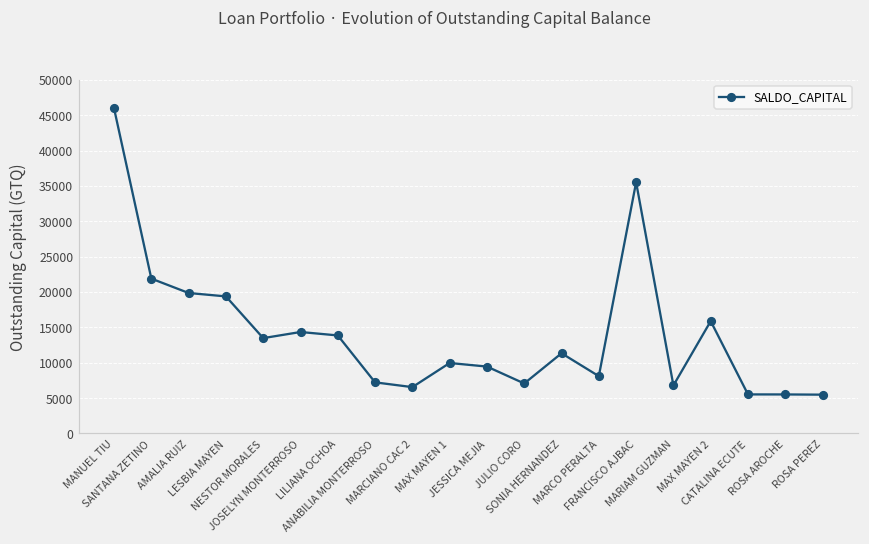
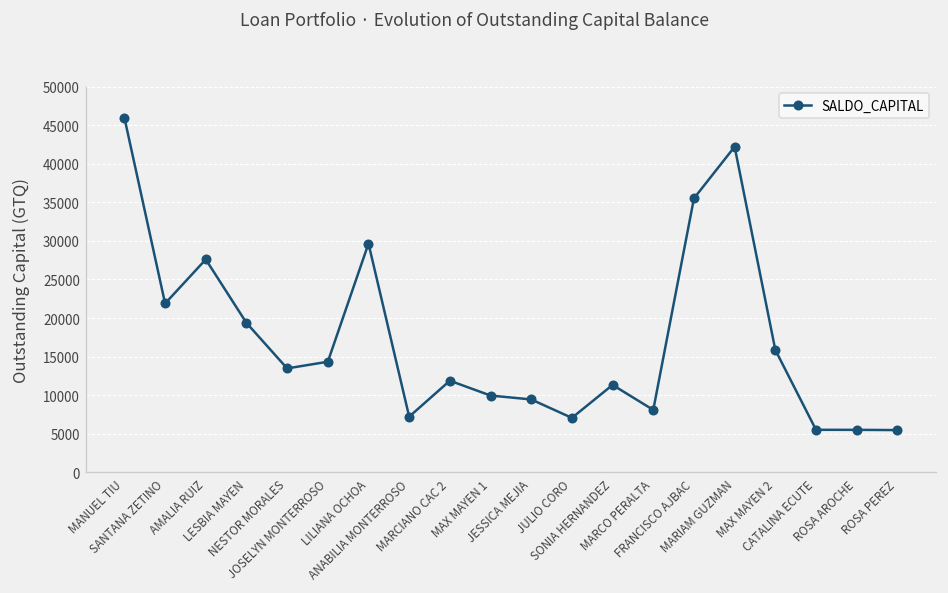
AMALIA RUIZ: 20000 -> 28000
LILIANA OCHOA: 14000 -> 30000
MARCIANO CAC 2: 7000 -> 12000
MARIAM GUZMAN: 7000 -> 42000
